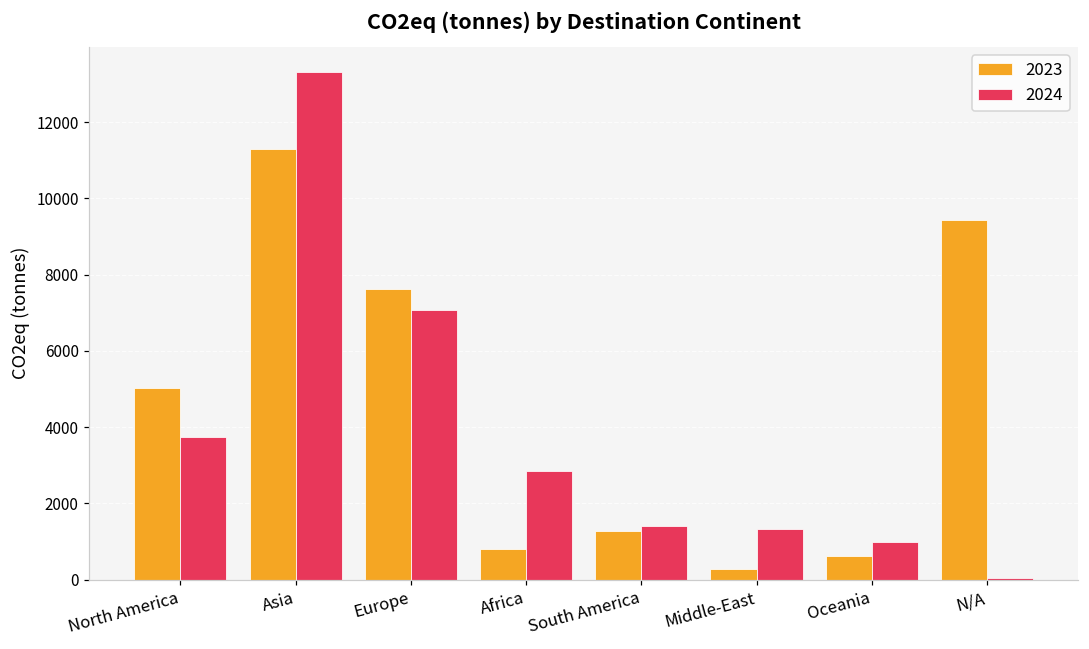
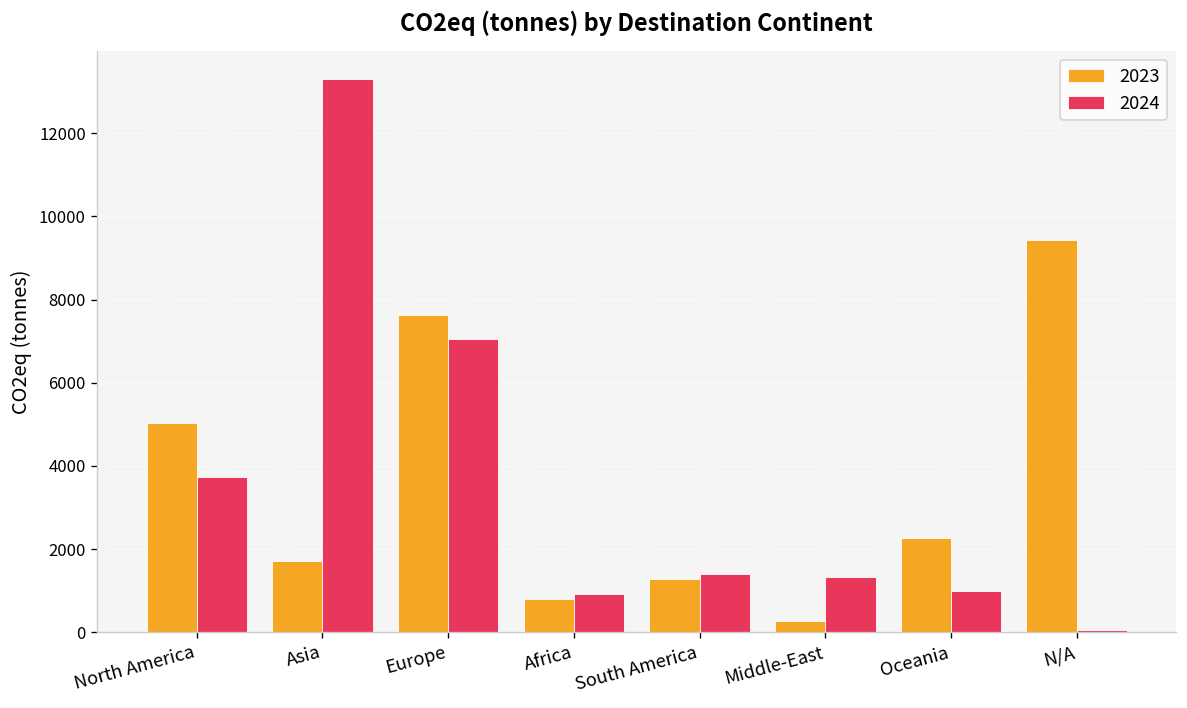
2023, Asia: 11300 -> 1700
2024, Africa: 2800 -> 900
2023, Oceania: 600 -> 2300
